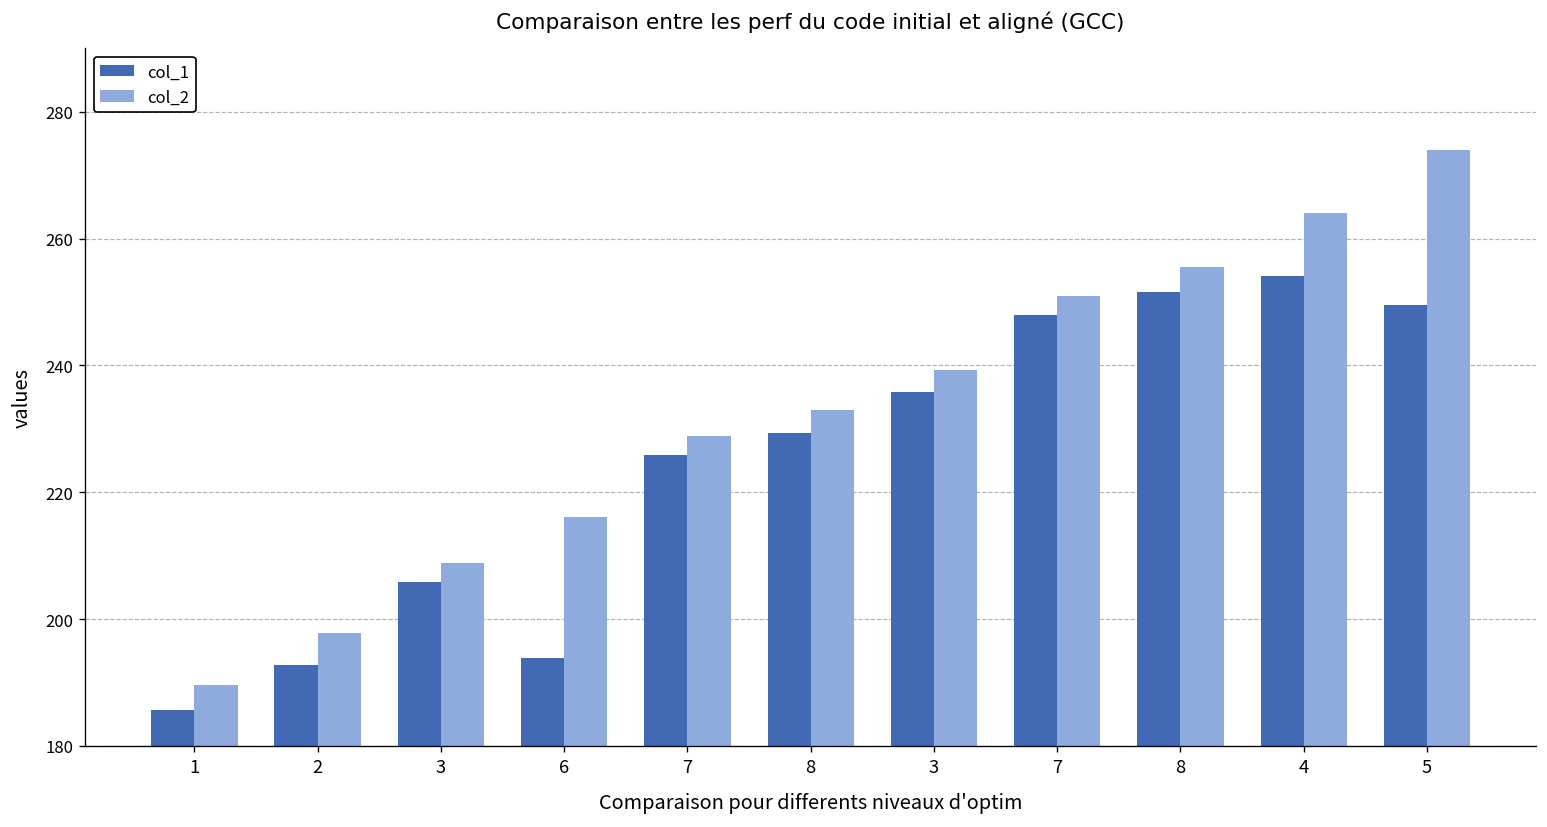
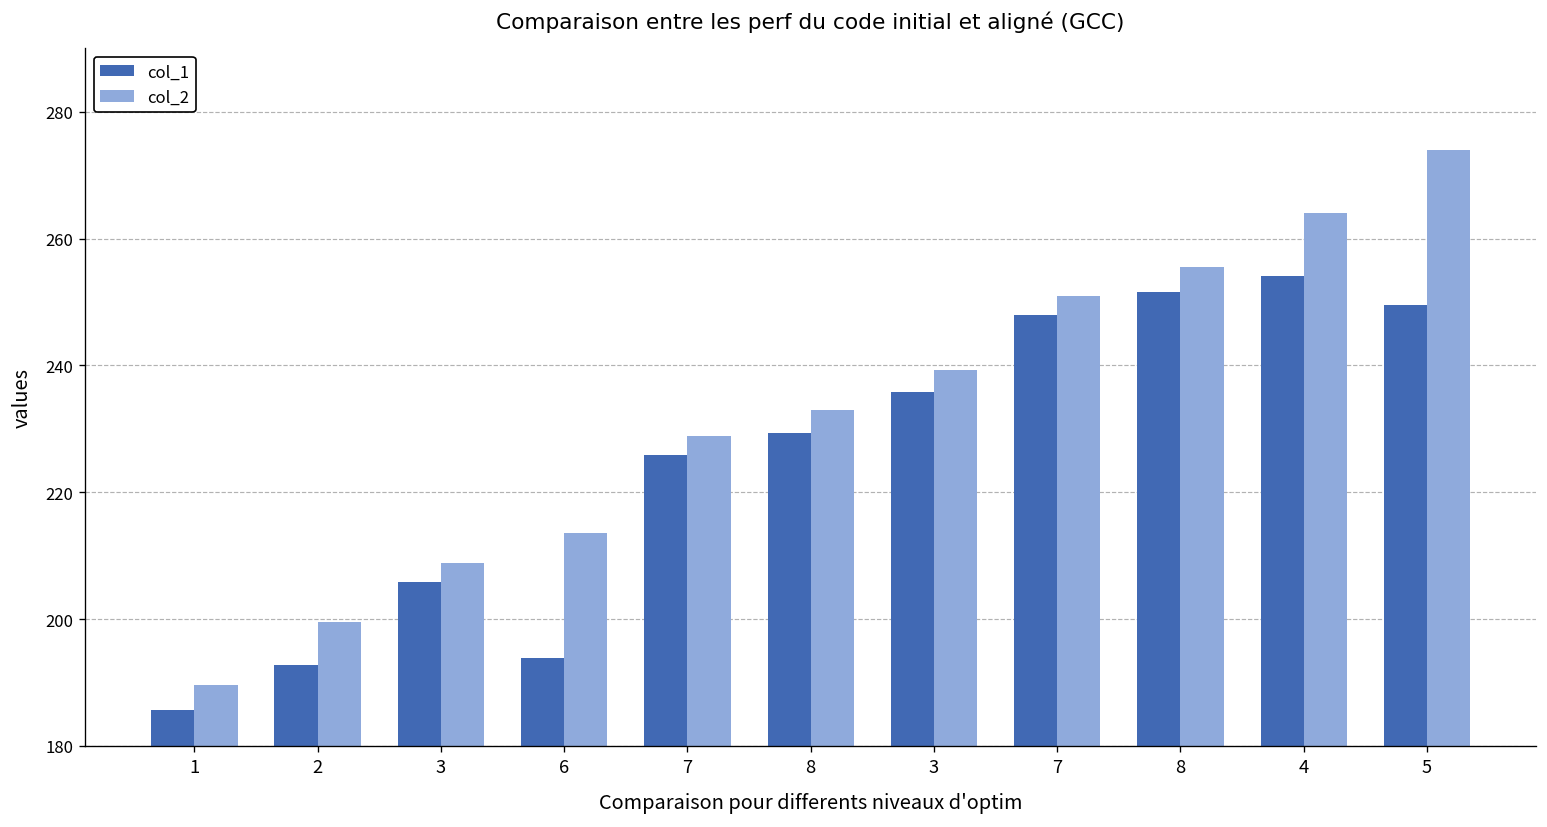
col_2, 2: 198 -> 200
col_2, 6: 216 -> 214
